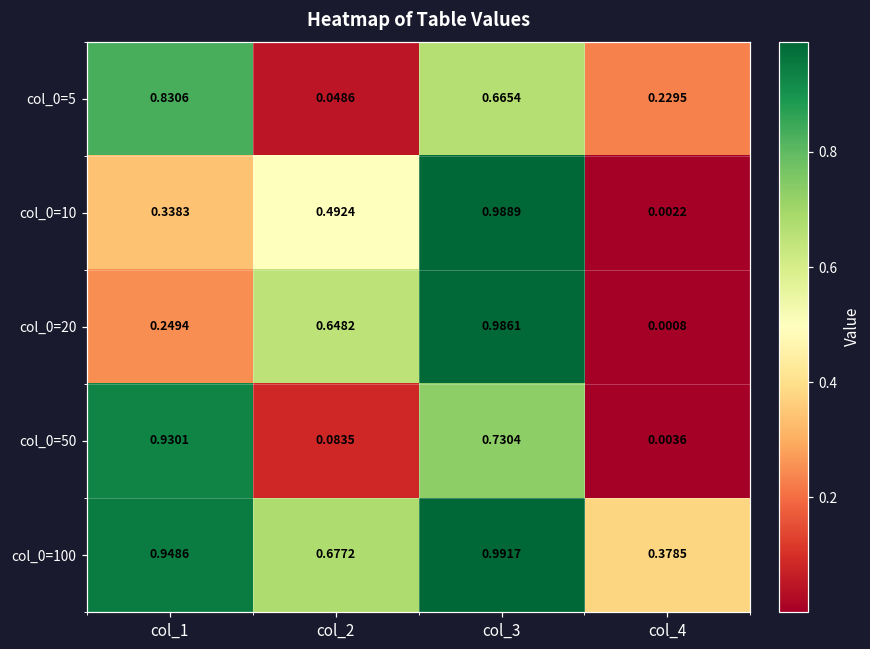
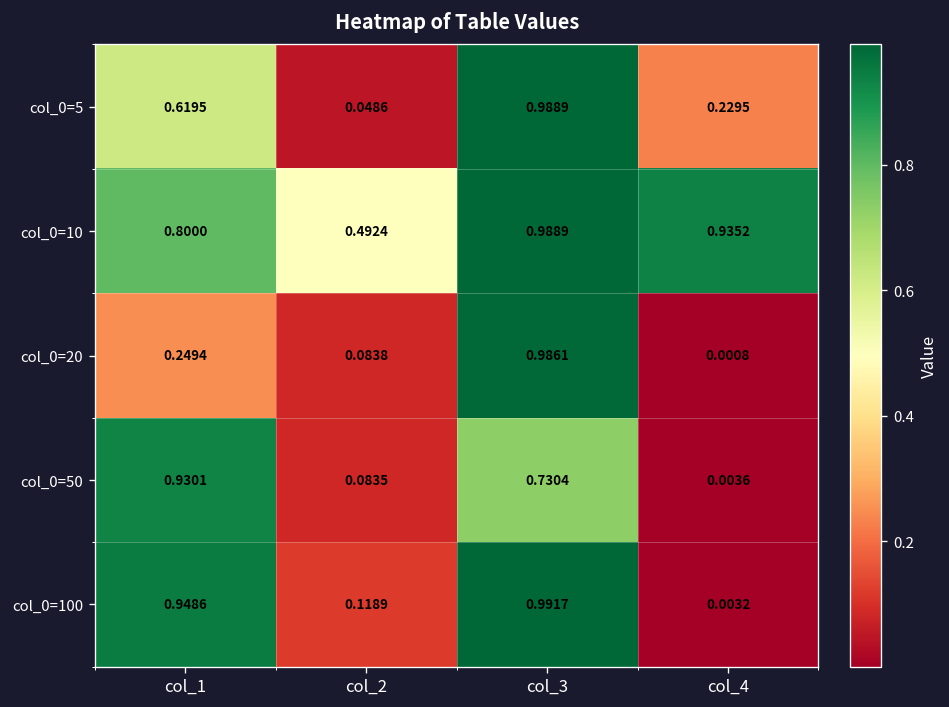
col_0=5, col_1: 0.8306 -> 0.6195
col_0=5, col_3: 0.6654 -> 0.9889
col_0=10, col_1: 0.3383 -> 0.8000
col_0=10, col_4: 0.0022 -> 0.9352
col_0=20, col_2: 0.6482 -> 0.0838
col_0=100, col_2: 0.6772 -> 0.1189
col_0=100, col_4: 0.3785 -> 0.0032
